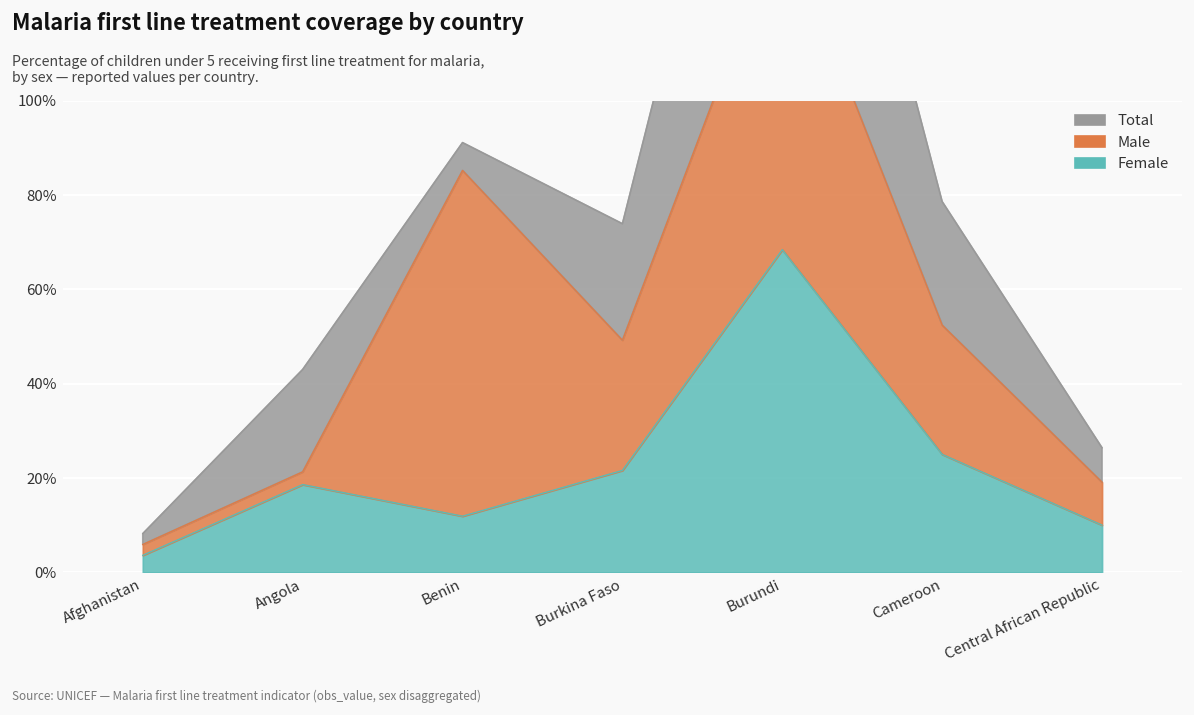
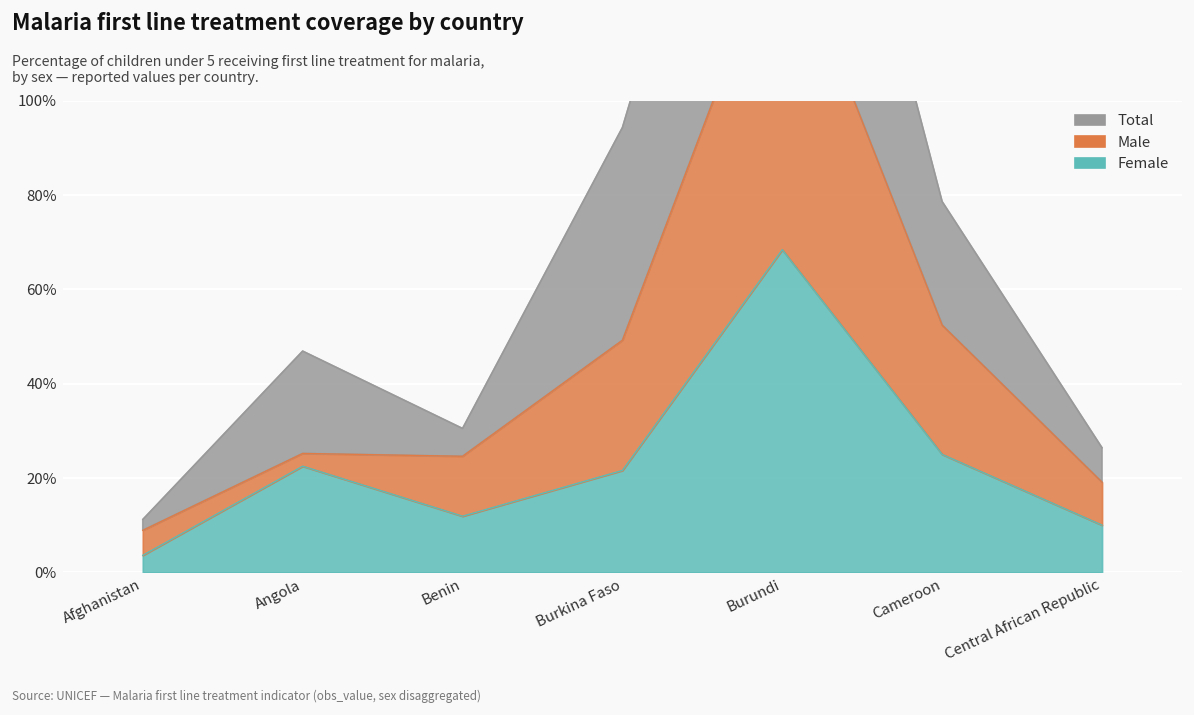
Male, Afghanistan: 2% -> 5%
Female, Angola: 19% -> 23%
Male, Benin: 73% -> 13%
Total, Burkina Faso: 25% -> 45%
